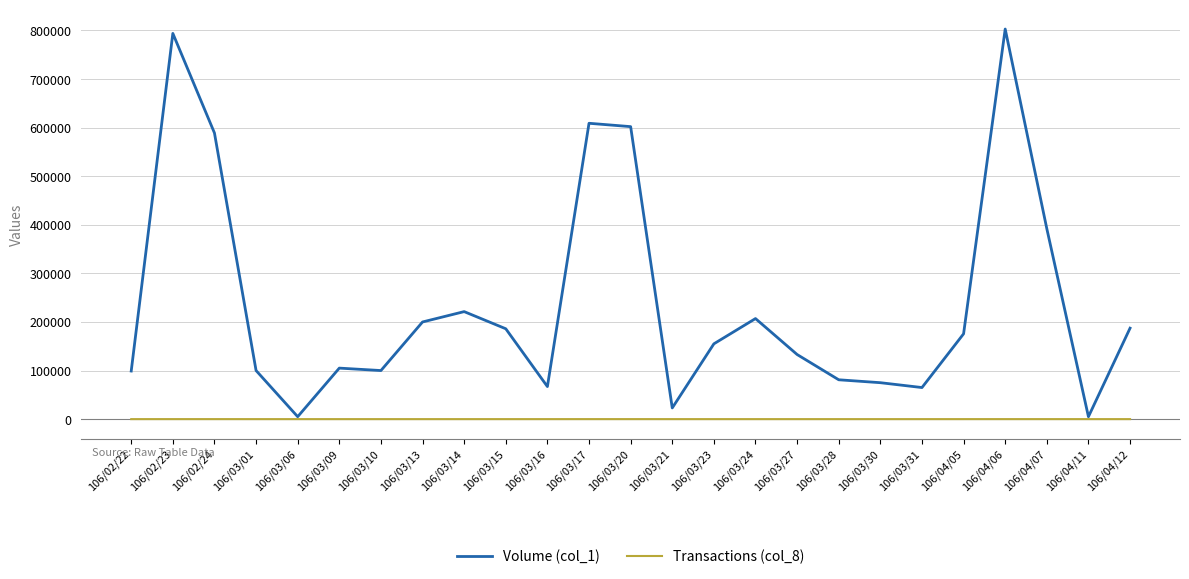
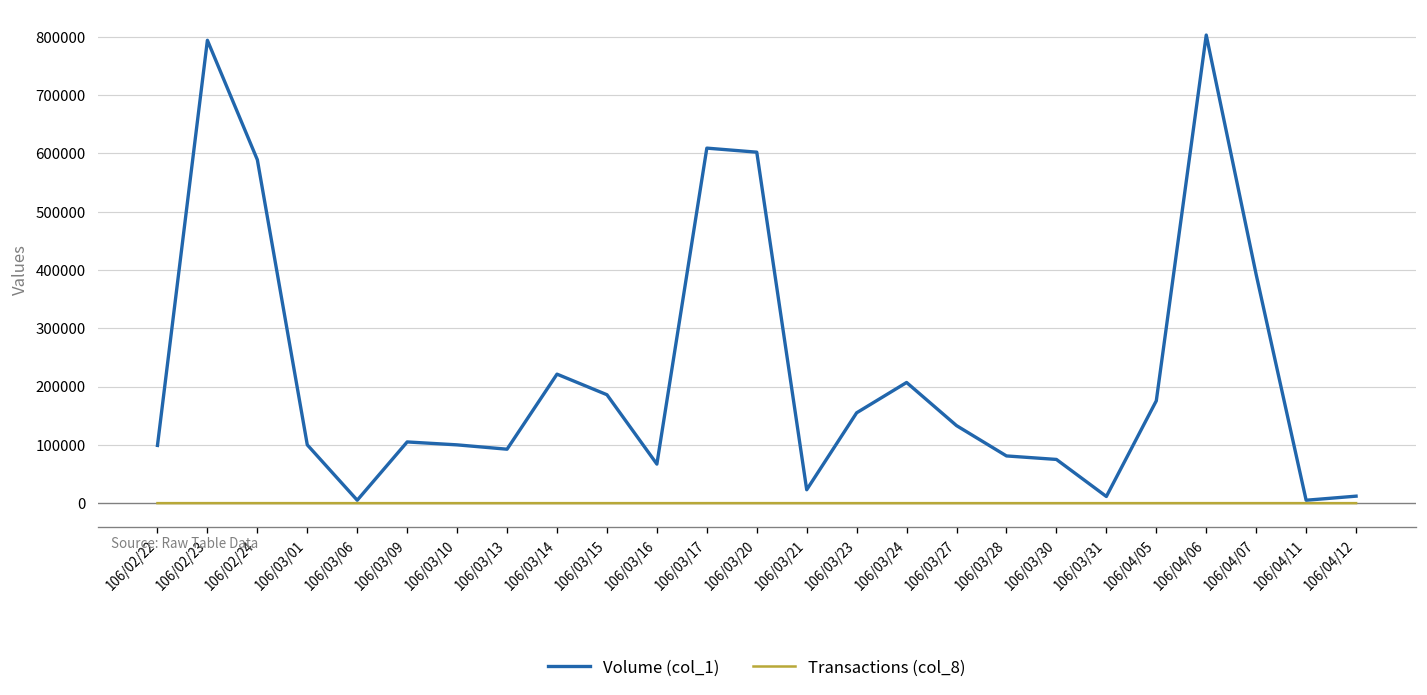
Volume (col_1), 106/03/13: 200000 -> 90000
Volume (col_1), 106/03/31: 70000 -> 10000
Volume (col_1), 106/04/12: 190000 -> 10000
